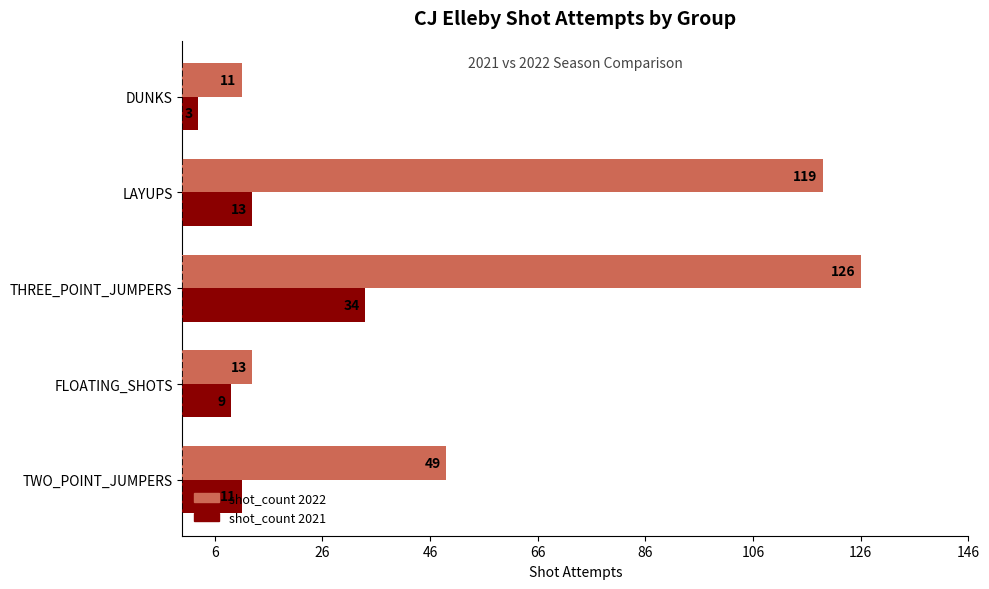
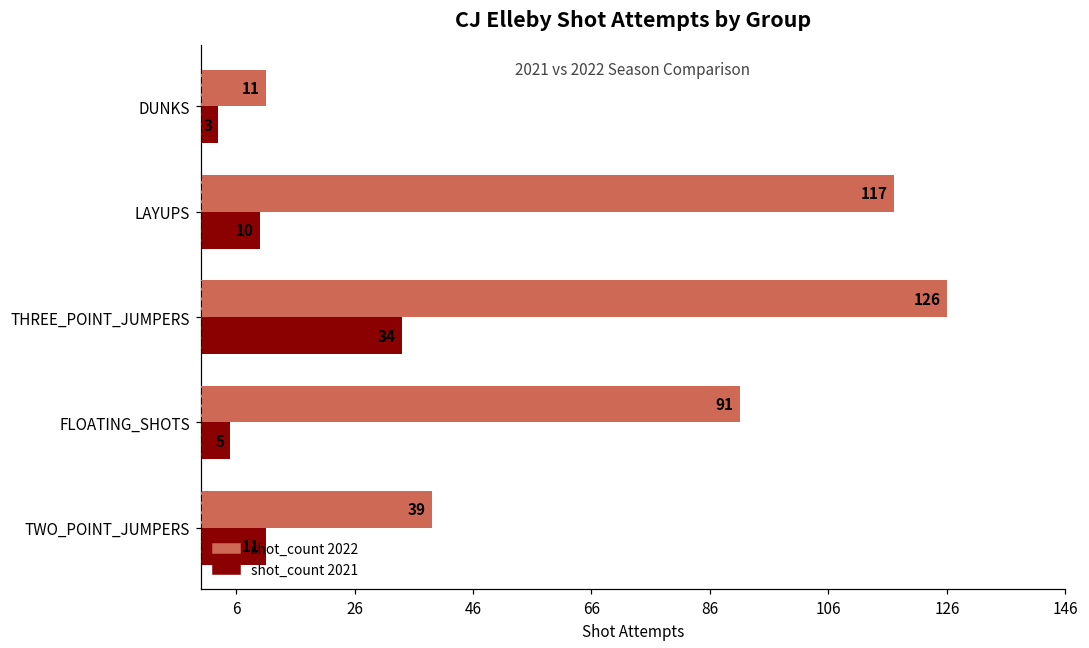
shot_count 2022, LAYUPS: 119 -> 117
shot_count 2021, LAYUPS: 13 -> 10
shot_count 2022, FLOATING_SHOTS: 13 -> 91
shot_count 2021, FLOATING_SHOTS: 9 -> 5
shot_count 2022, TWO_POINT_JUMPERS: 49 -> 39
